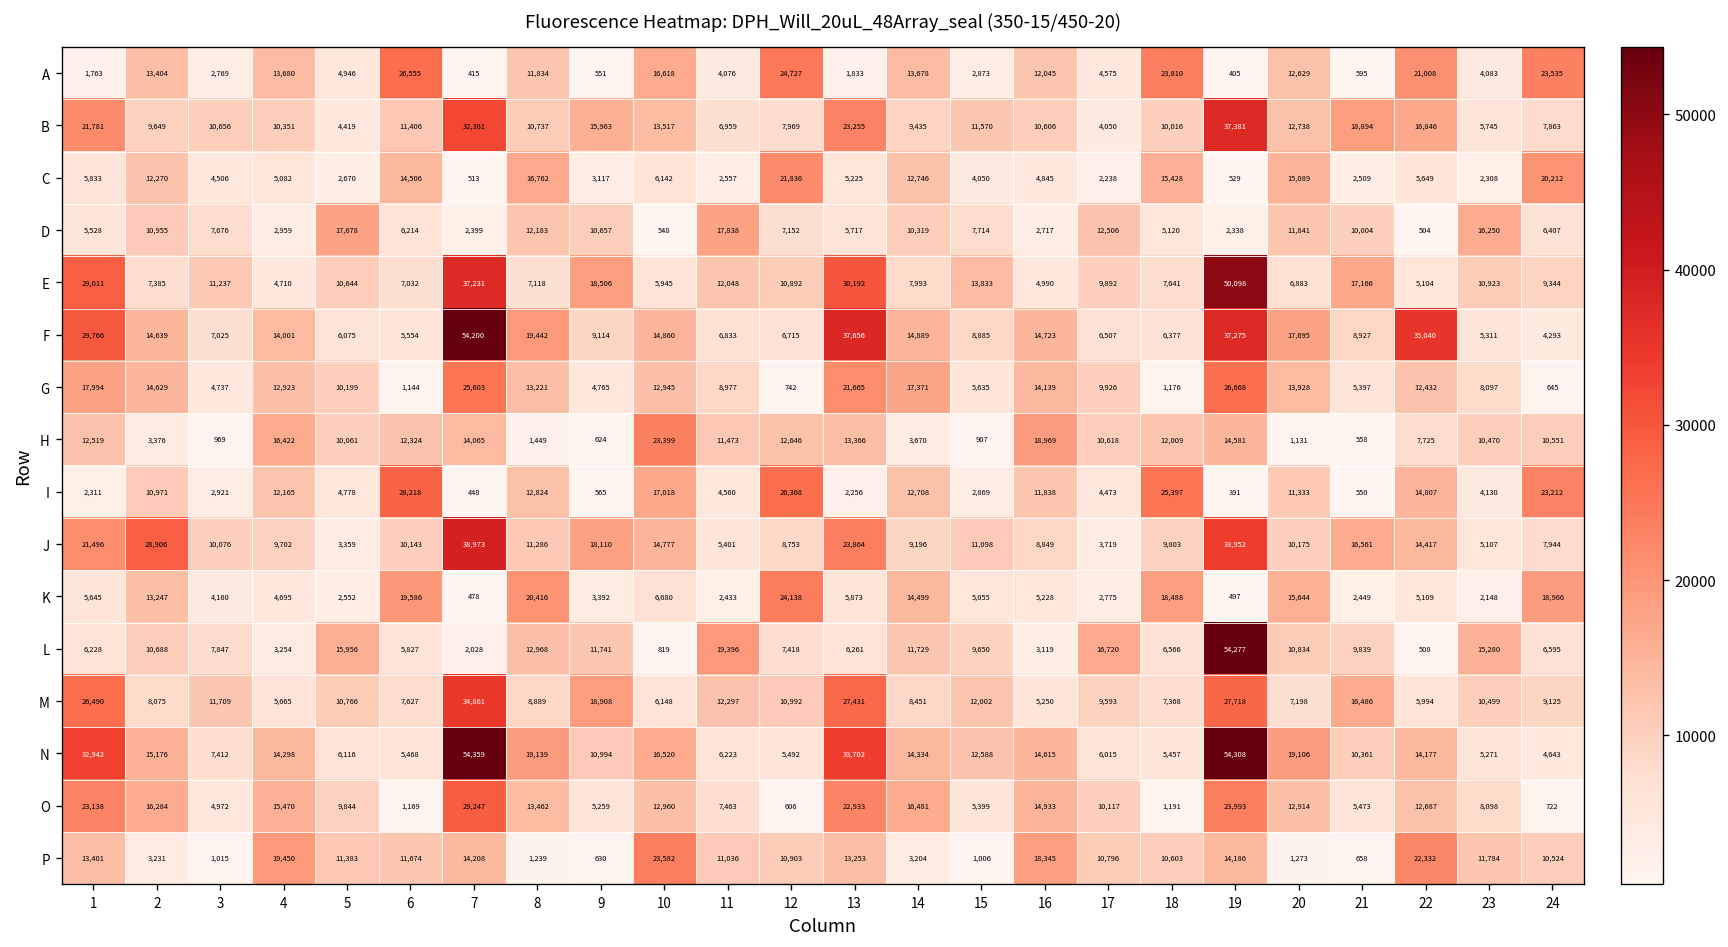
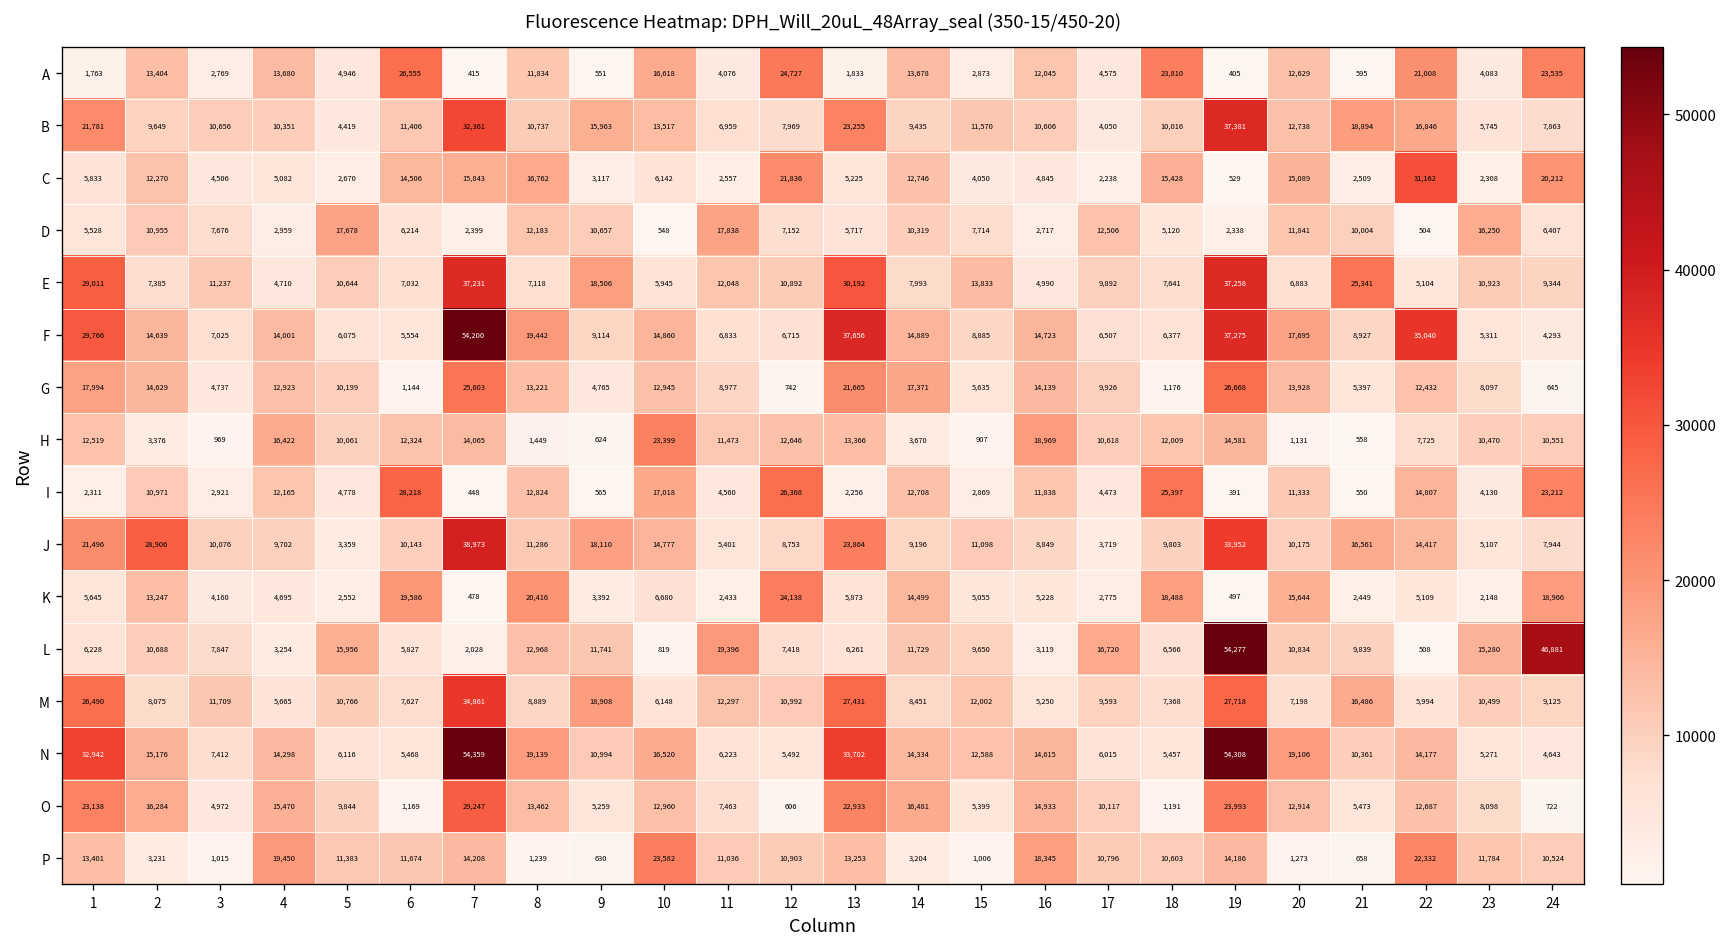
C, 7: 513 -> 15,843
C, 22: 5,649 -> 31,162
E, 19: 50,098 -> 37,258
E, 21: 17,166 -> 25,341
L, 24: 6,595 -> 46,881
